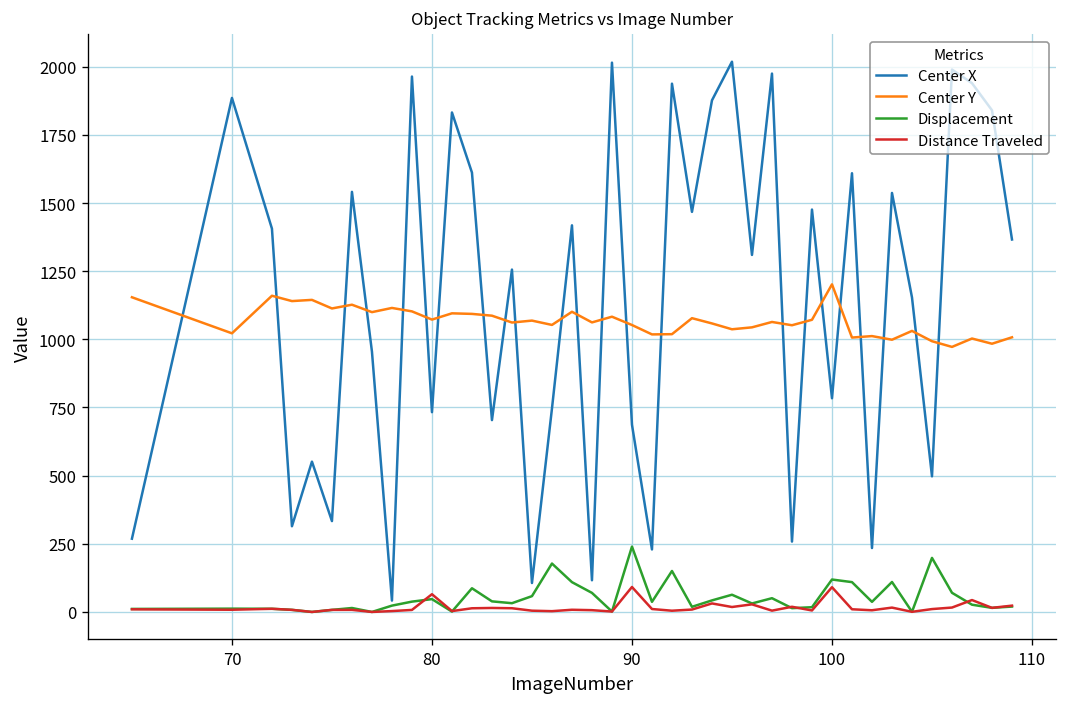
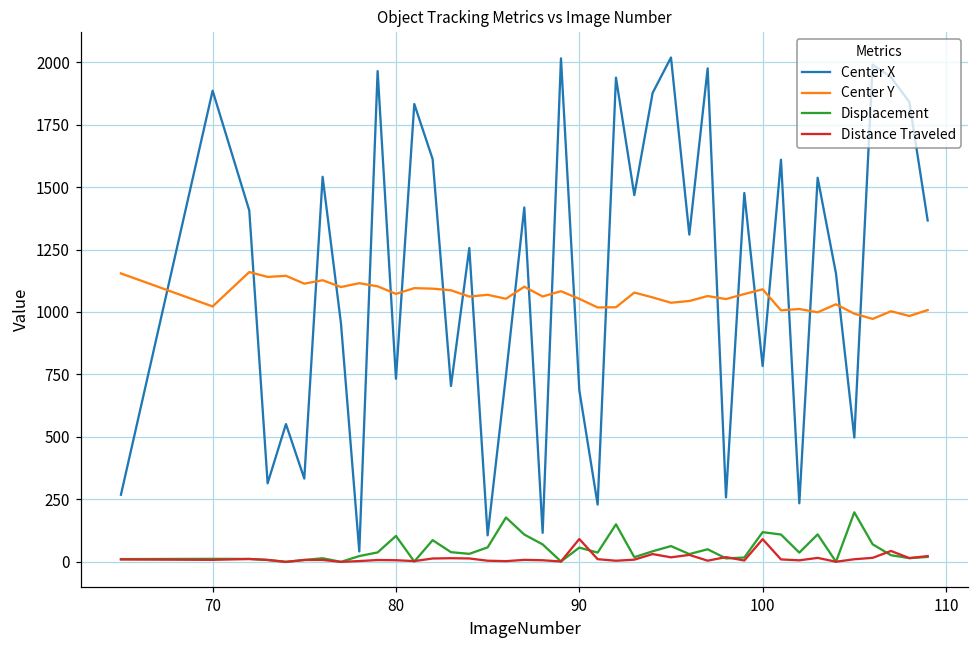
Displacement, 80: 50 -> 100
Distance Traveled, 80: 70 -> 10
Displacement, 90: 240 -> 60
Center Y, 100: 1200 -> 1090
